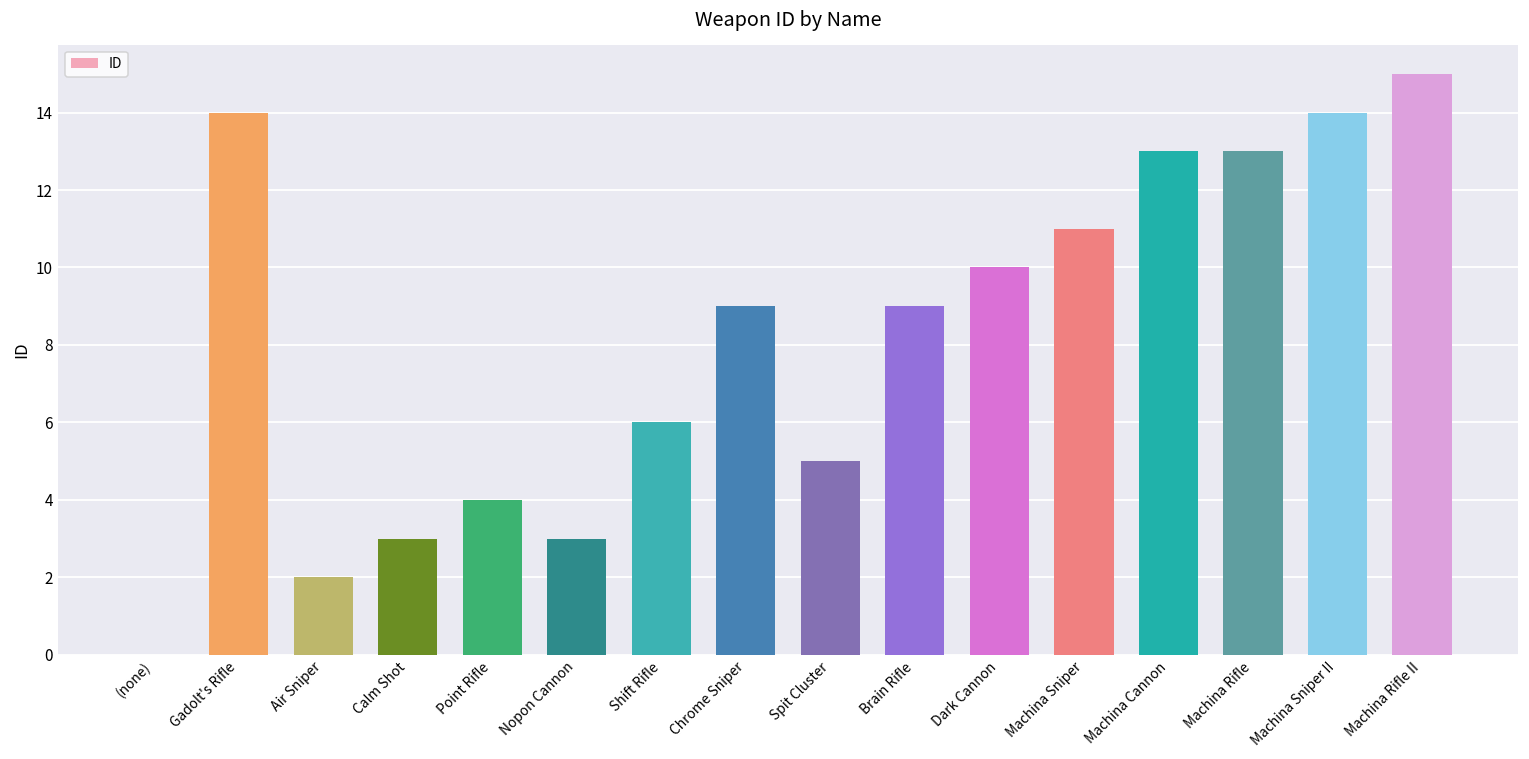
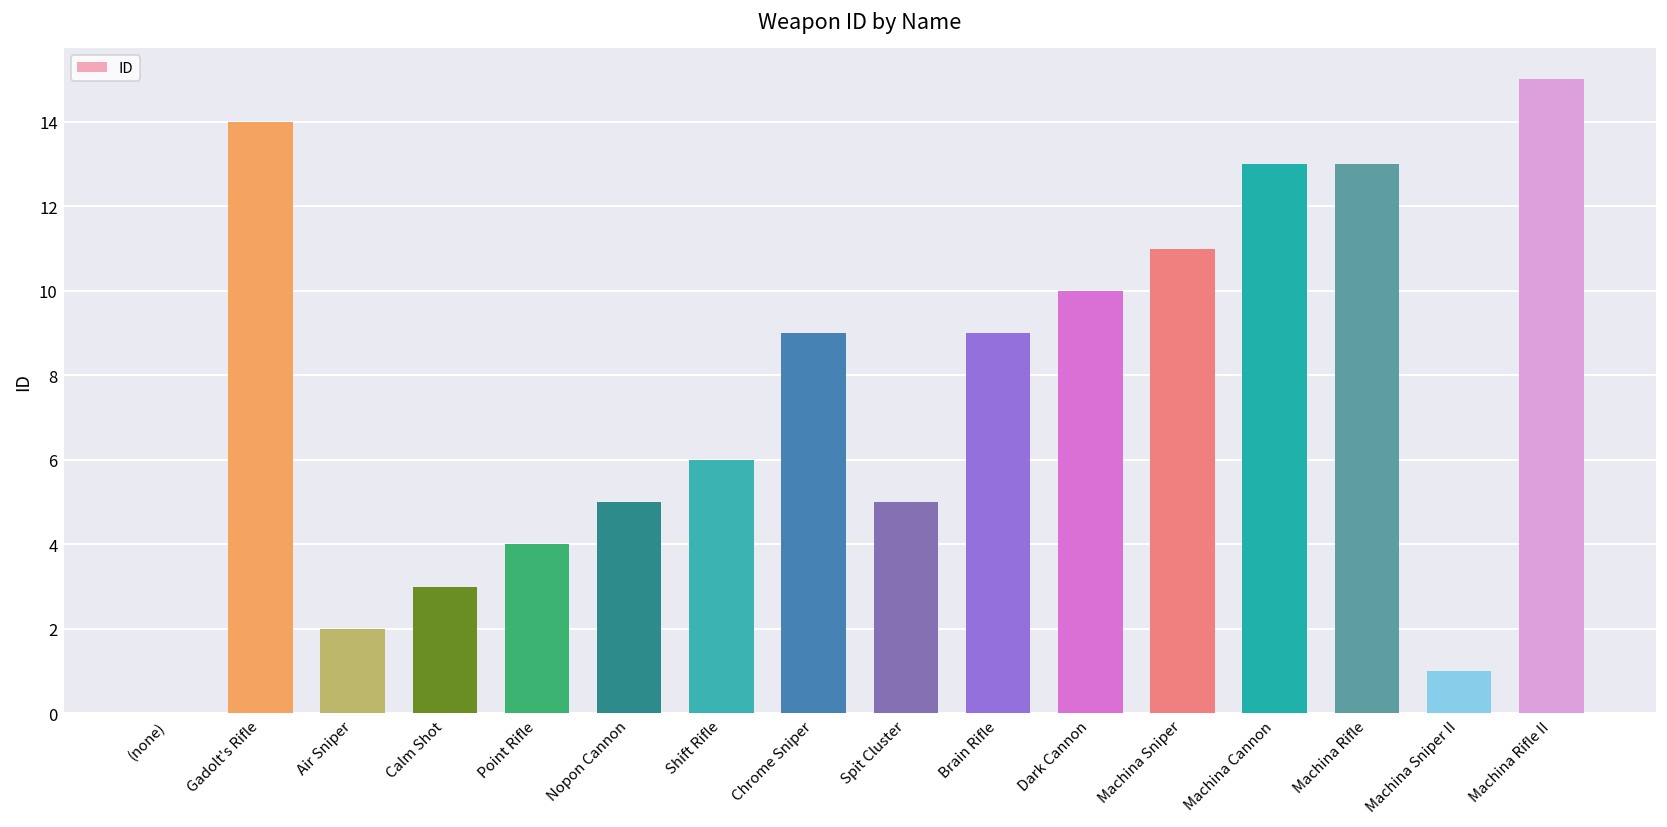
Nopon Cannon: 3 -> 5
Machina Sniper II: 14 -> 1
